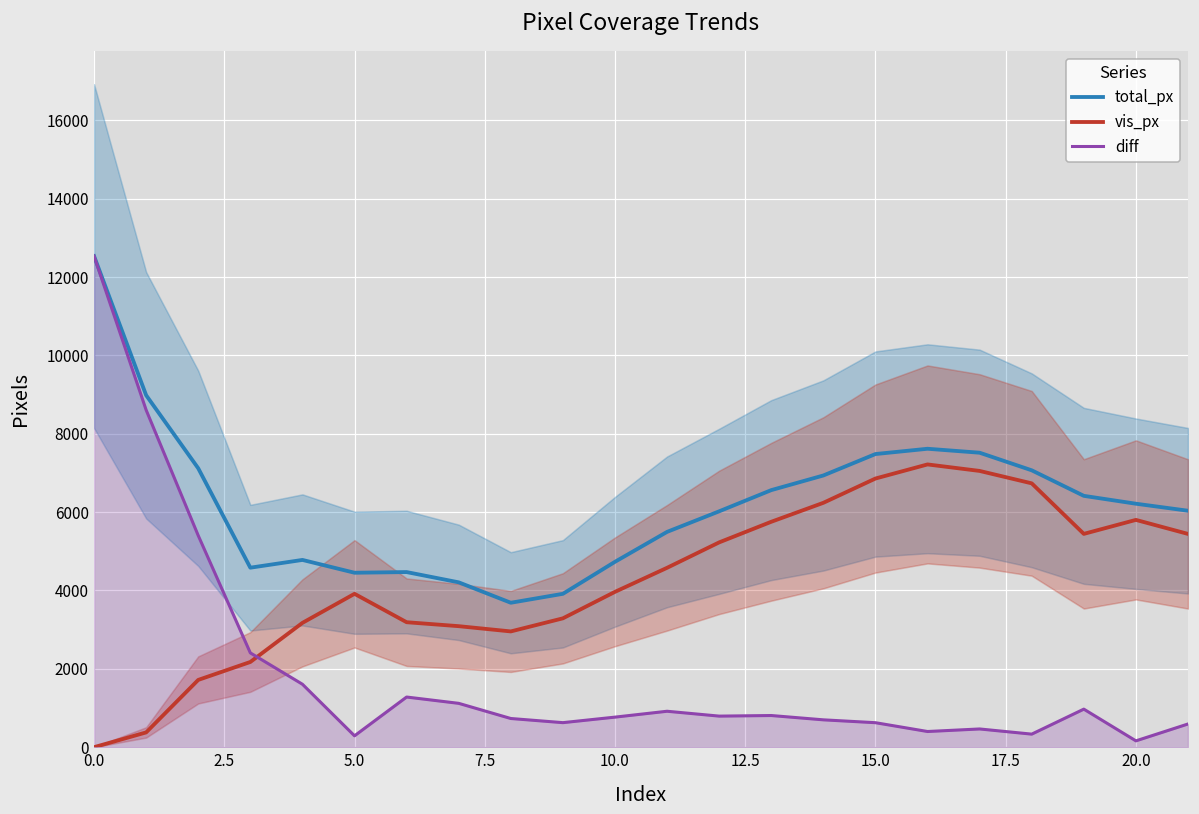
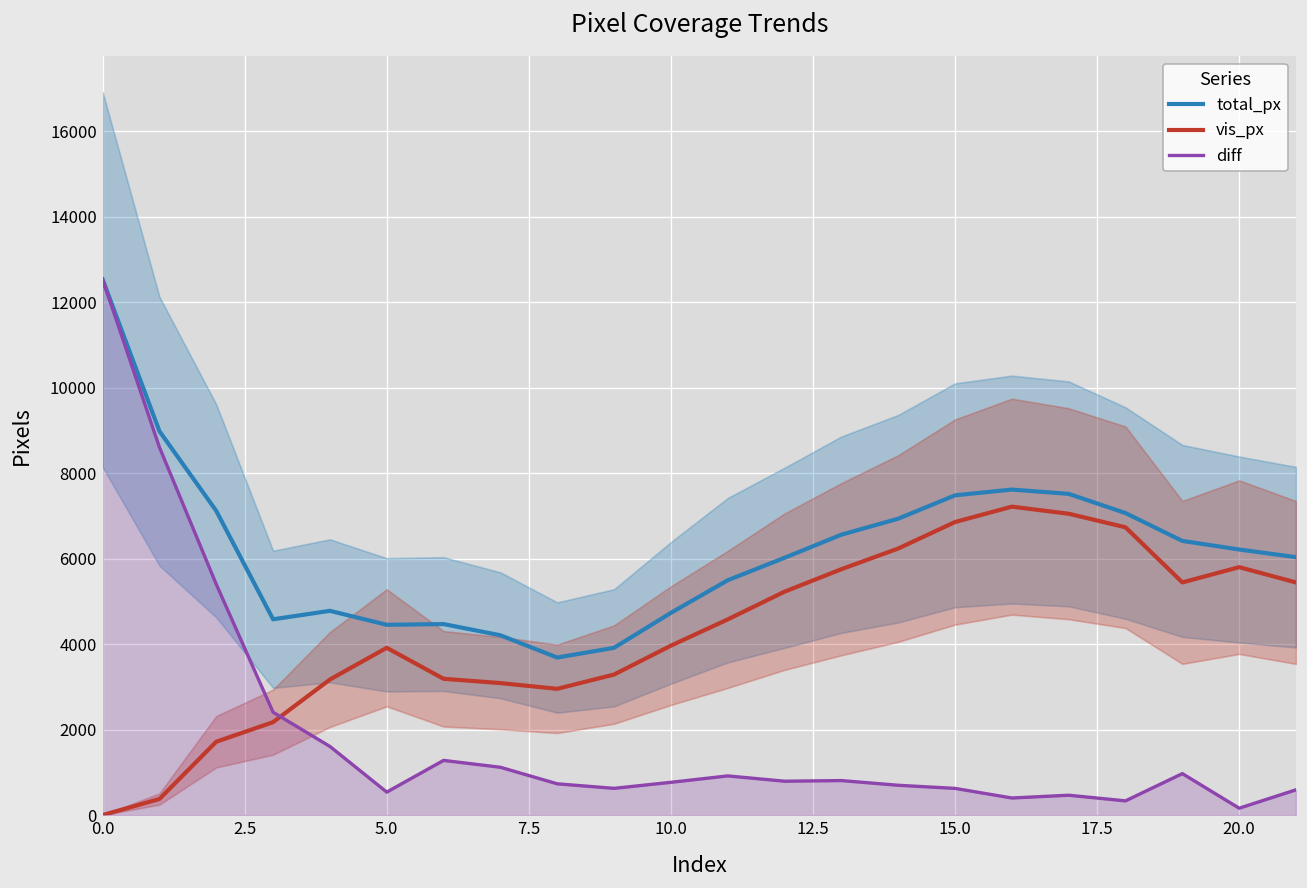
diff, 5.0: 300 -> 500
